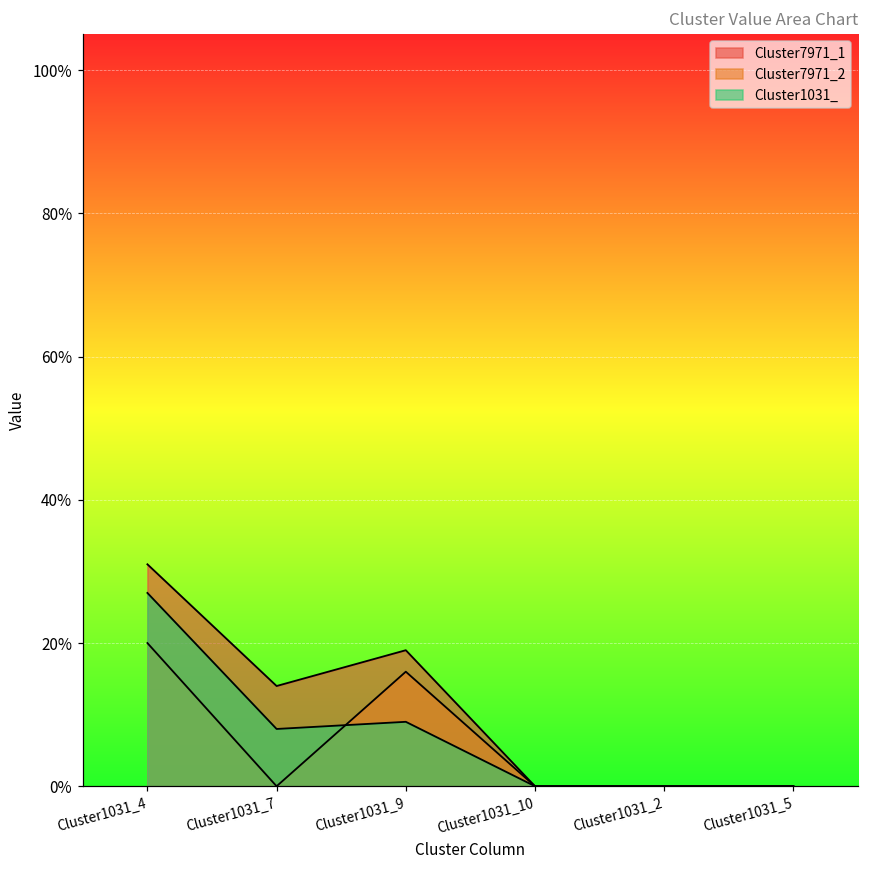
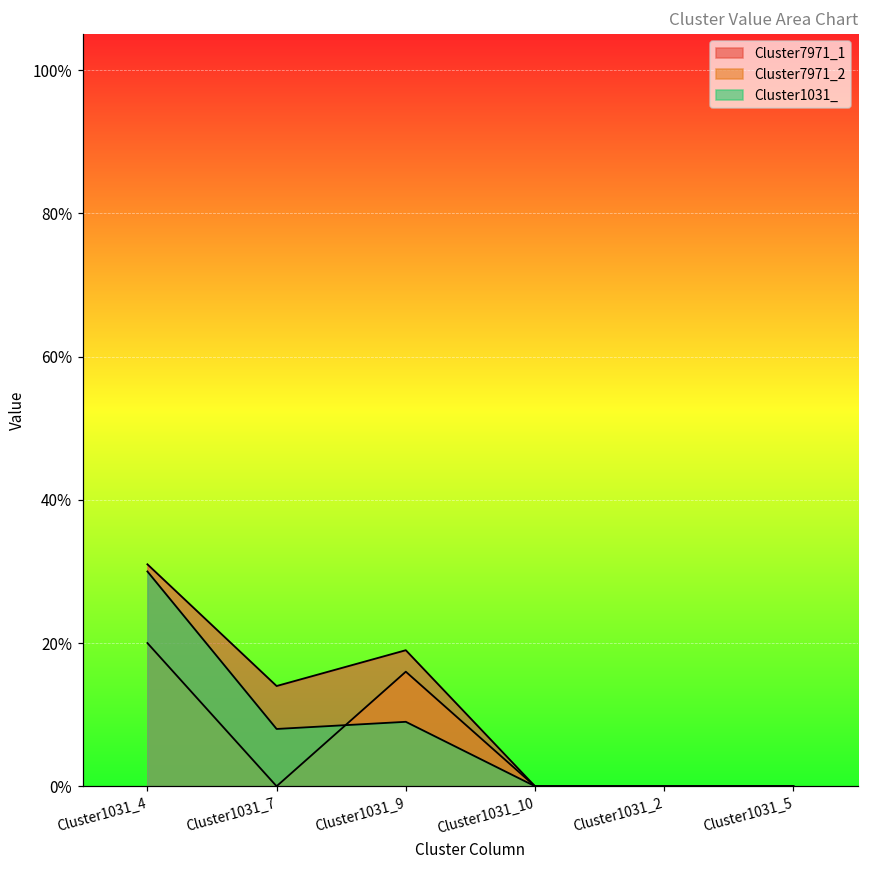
Cluster1031_, Cluster1031_4: 27% -> 30%
